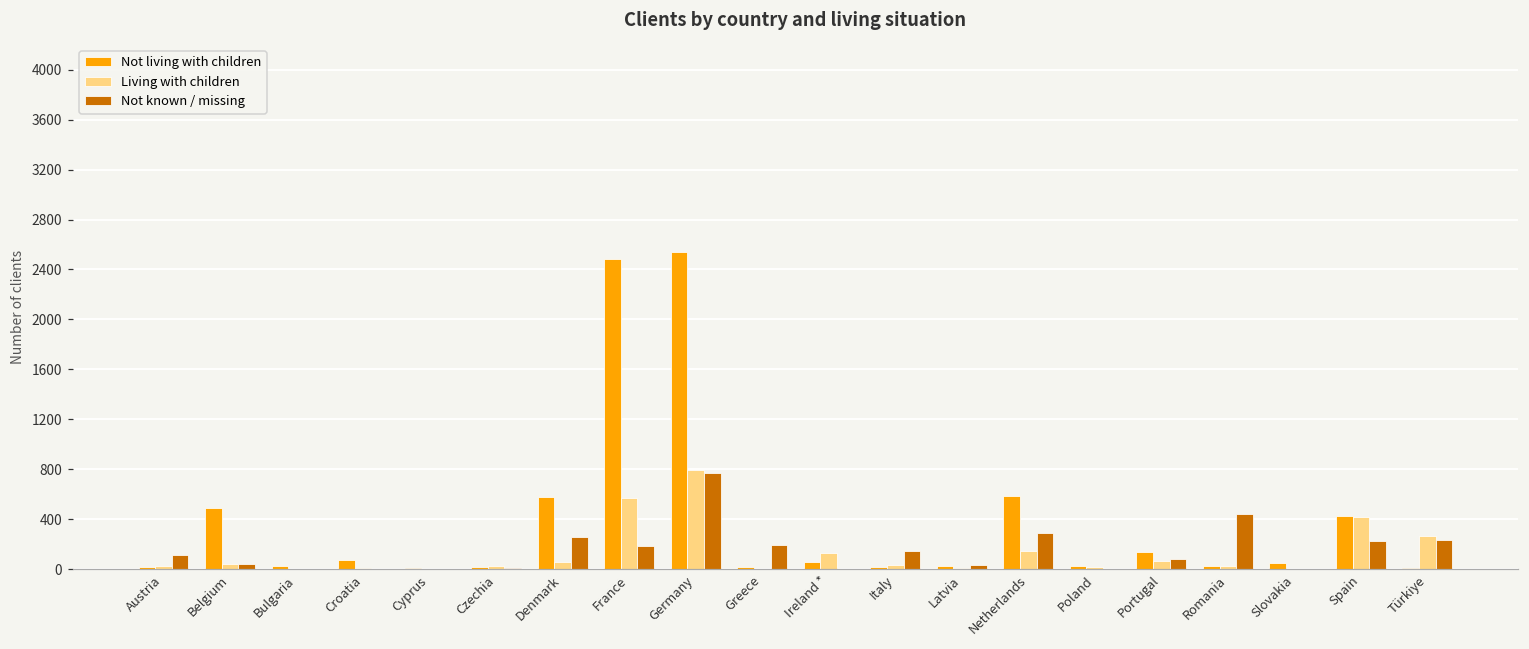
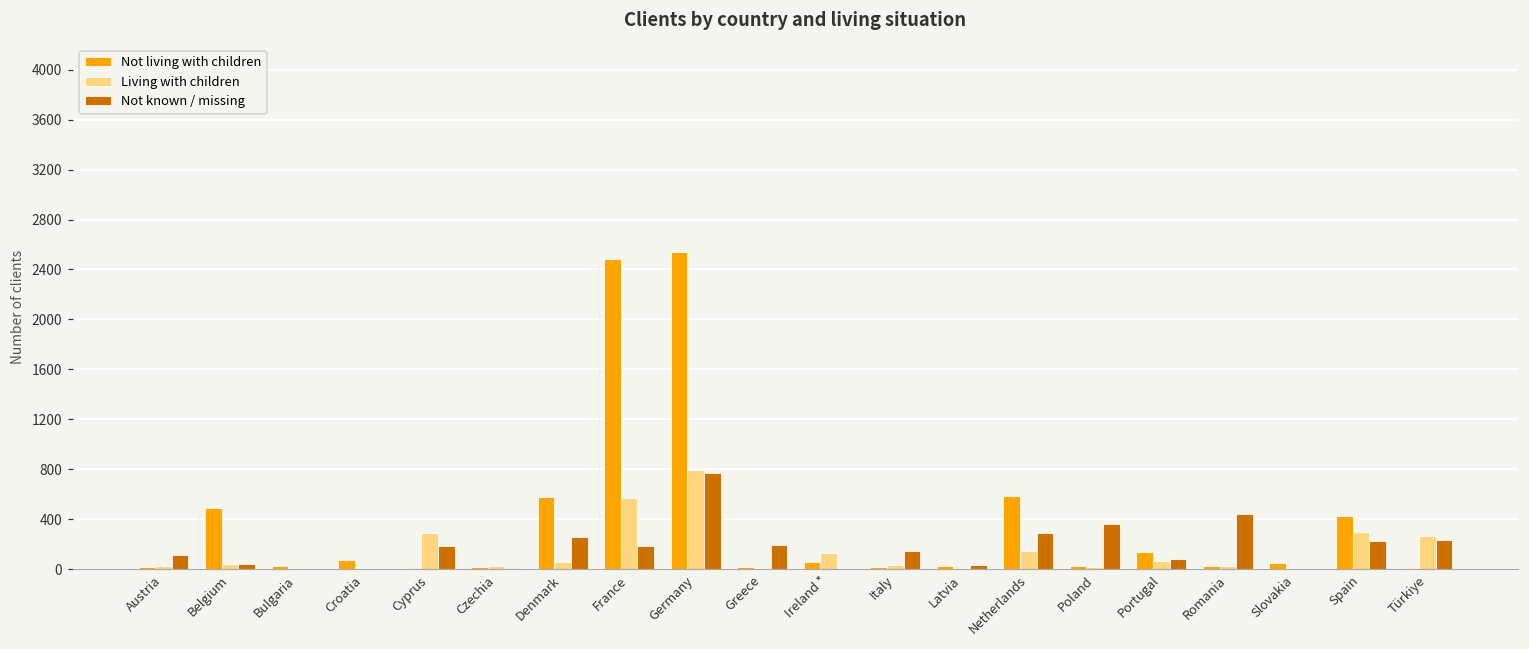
Living with children, Cyprus: 0 -> 290
Not known / missing, Cyprus: 0 -> 190
Not known / missing, Poland: 0 -> 360
Living with children, Spain: 420 -> 290
